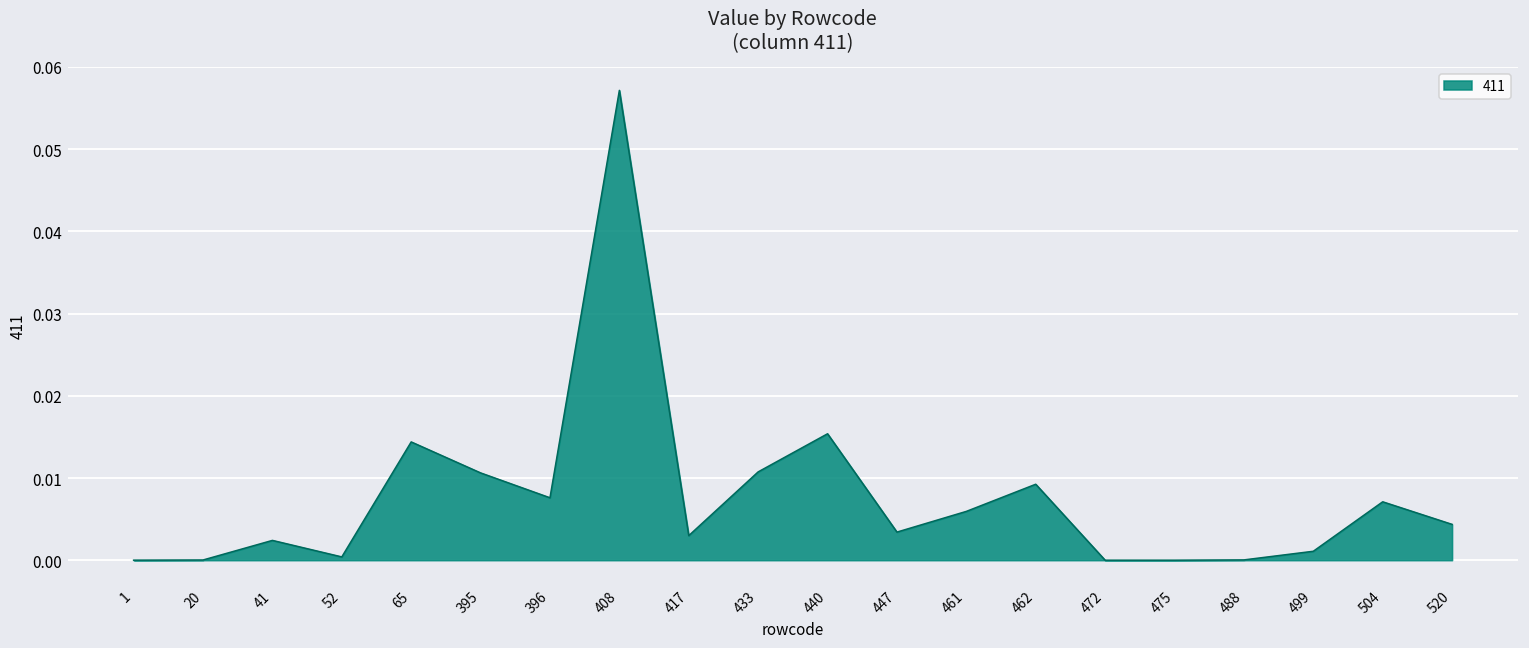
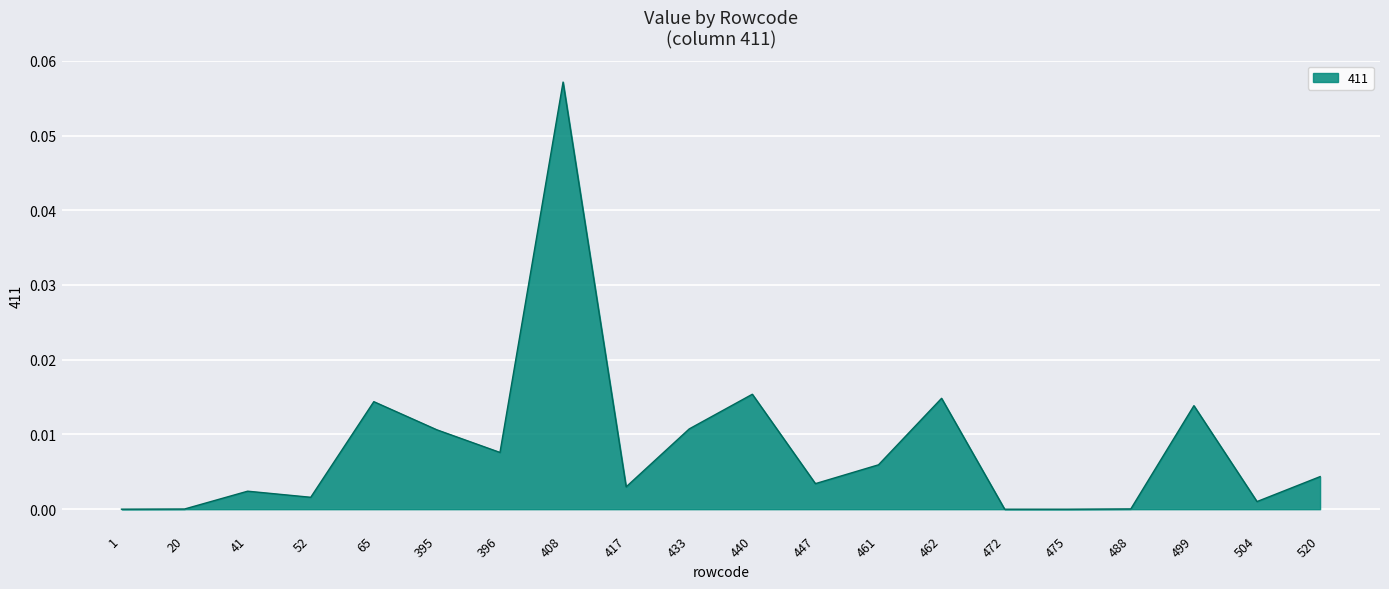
52: 0.000 -> 0.002
462: 0.009 -> 0.015
499: 0.001 -> 0.014
504: 0.007 -> 0.001
